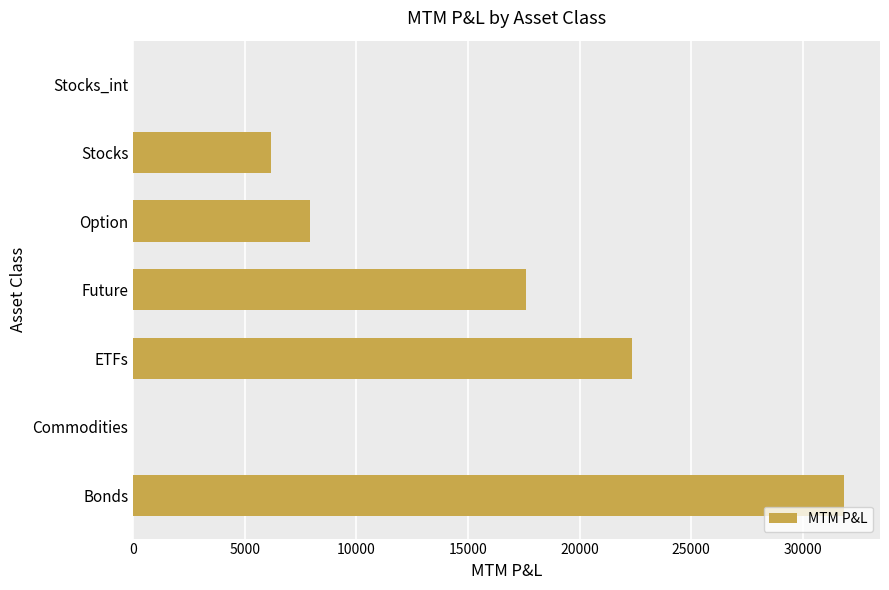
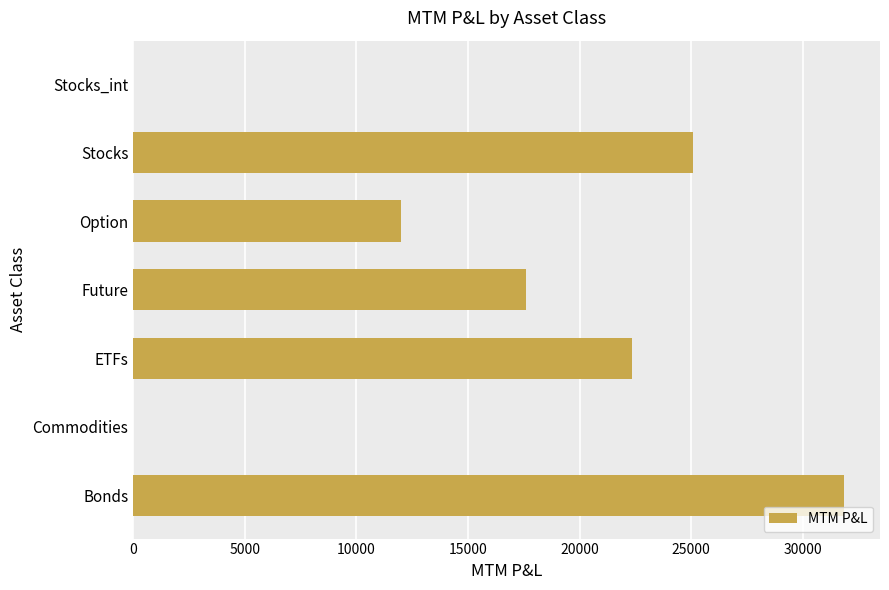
Stocks: 6200 -> 25100
Option: 7900 -> 12000
